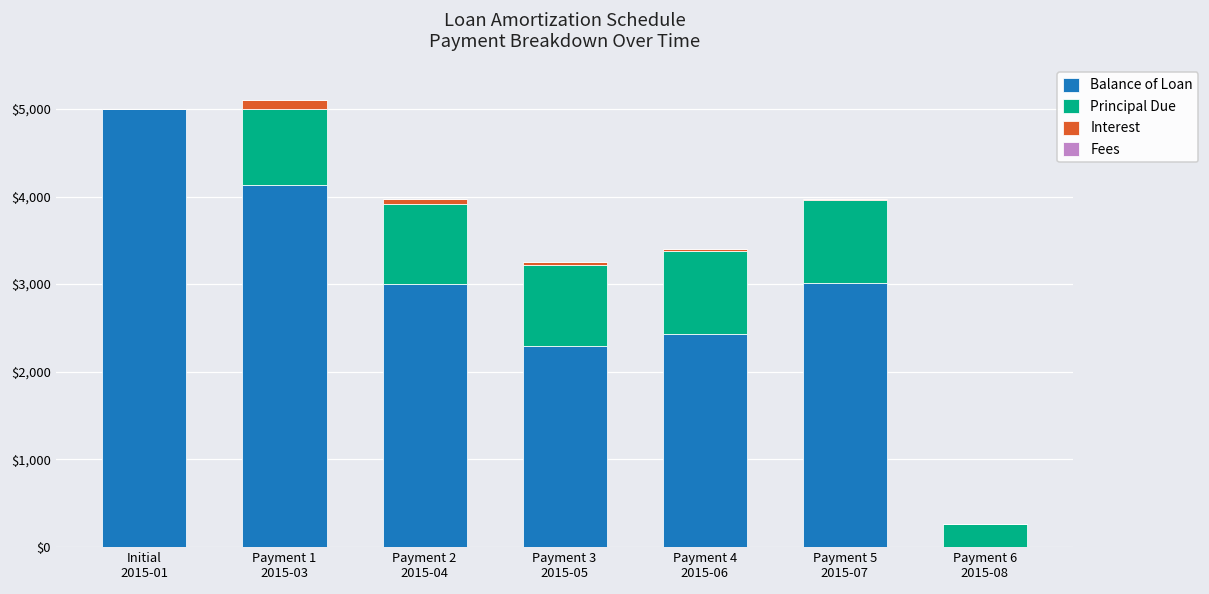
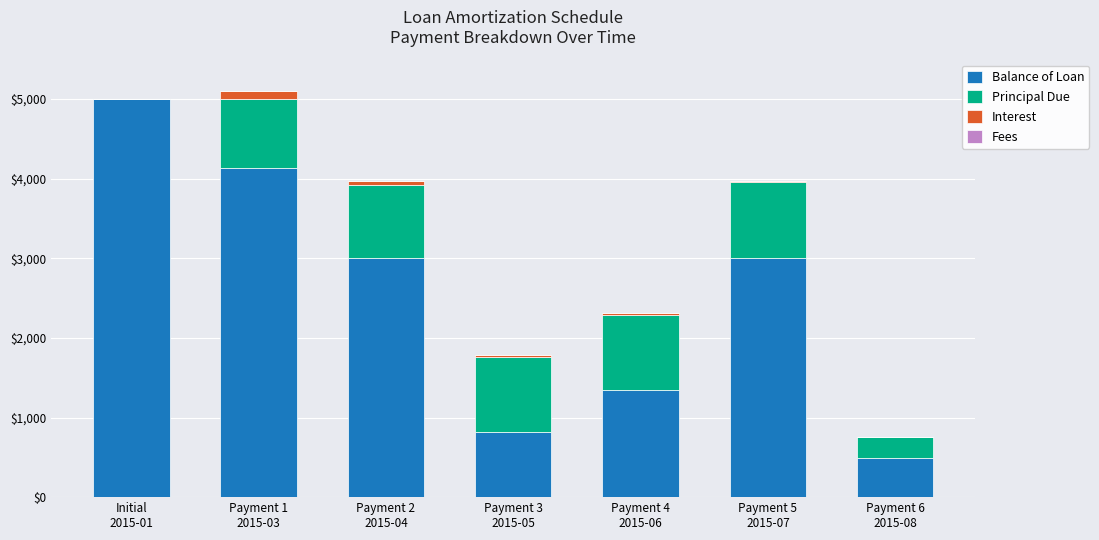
Balance of Loan, Payment 3 2015-05: $2,300 -> $800
Balance of Loan, Payment 4 2015-06: $2,400 -> $1,300
Balance of Loan, Payment 6 2015-08: $0 -> $500
